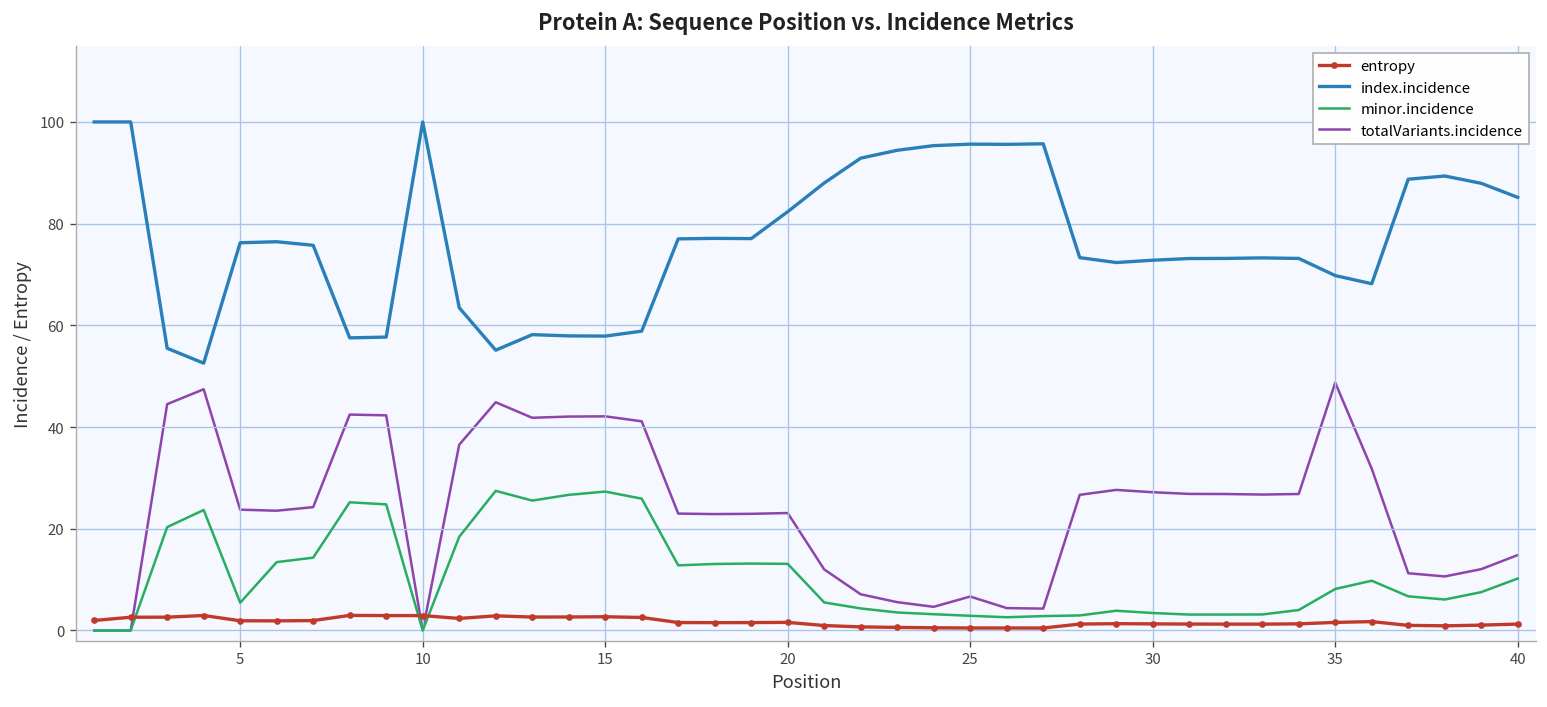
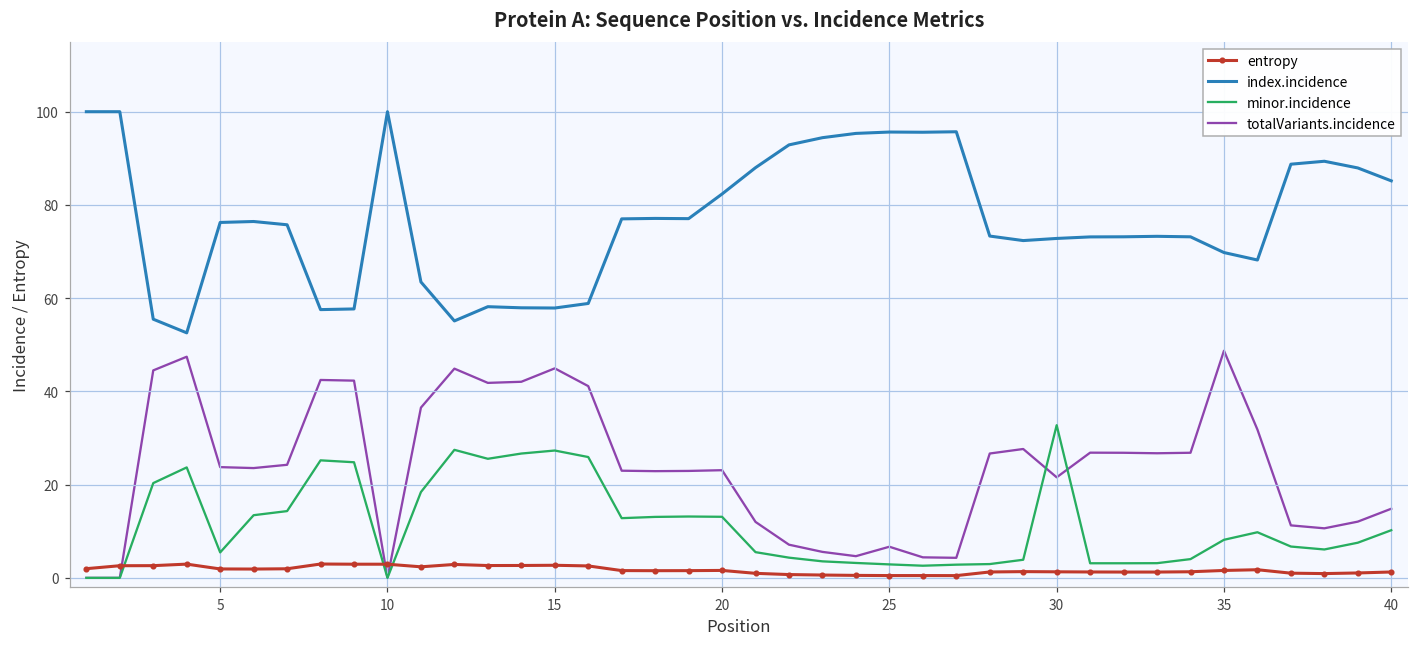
totalVariants.incidence, 15: 42 -> 45
minor.incidence, 30: 3 -> 33
totalVariants.incidence, 30: 27 -> 22
